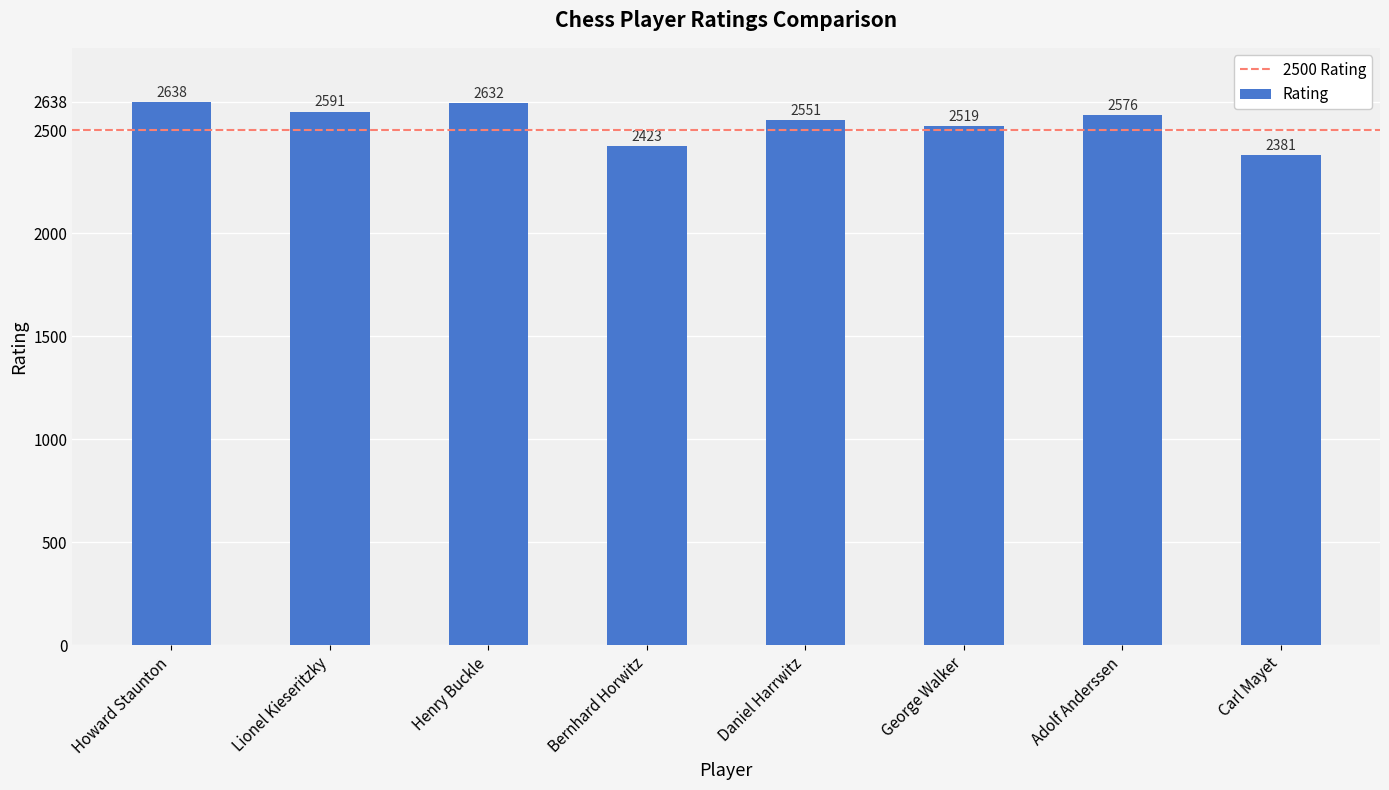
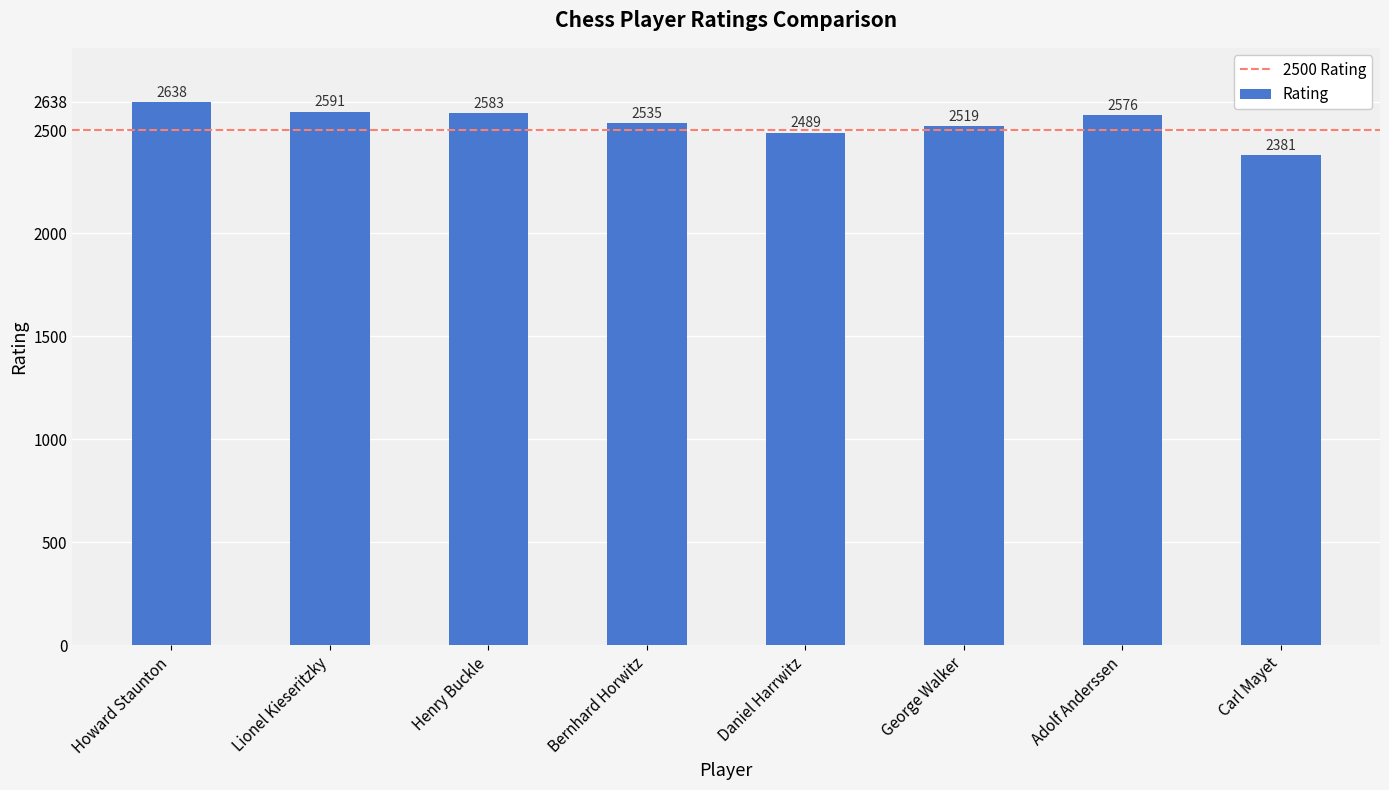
Henry Buckle: 2632 -> 2583
Bernhard Horwitz: 2423 -> 2535
Daniel Harrwitz: 2551 -> 2489
